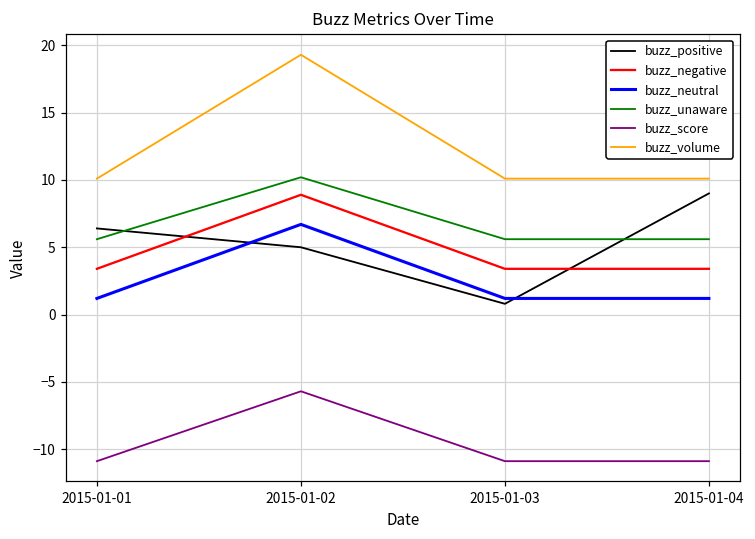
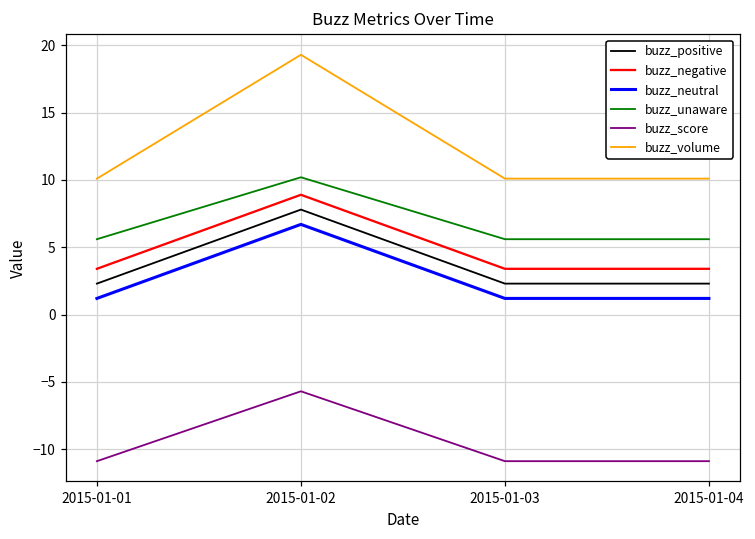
buzz_positive, 2015-01-01: 6.4 -> 2.3
buzz_positive, 2015-01-02: 5.0 -> 7.8
buzz_positive, 2015-01-03: 0.8 -> 2.3
buzz_positive, 2015-01-04: 9.0 -> 2.3
